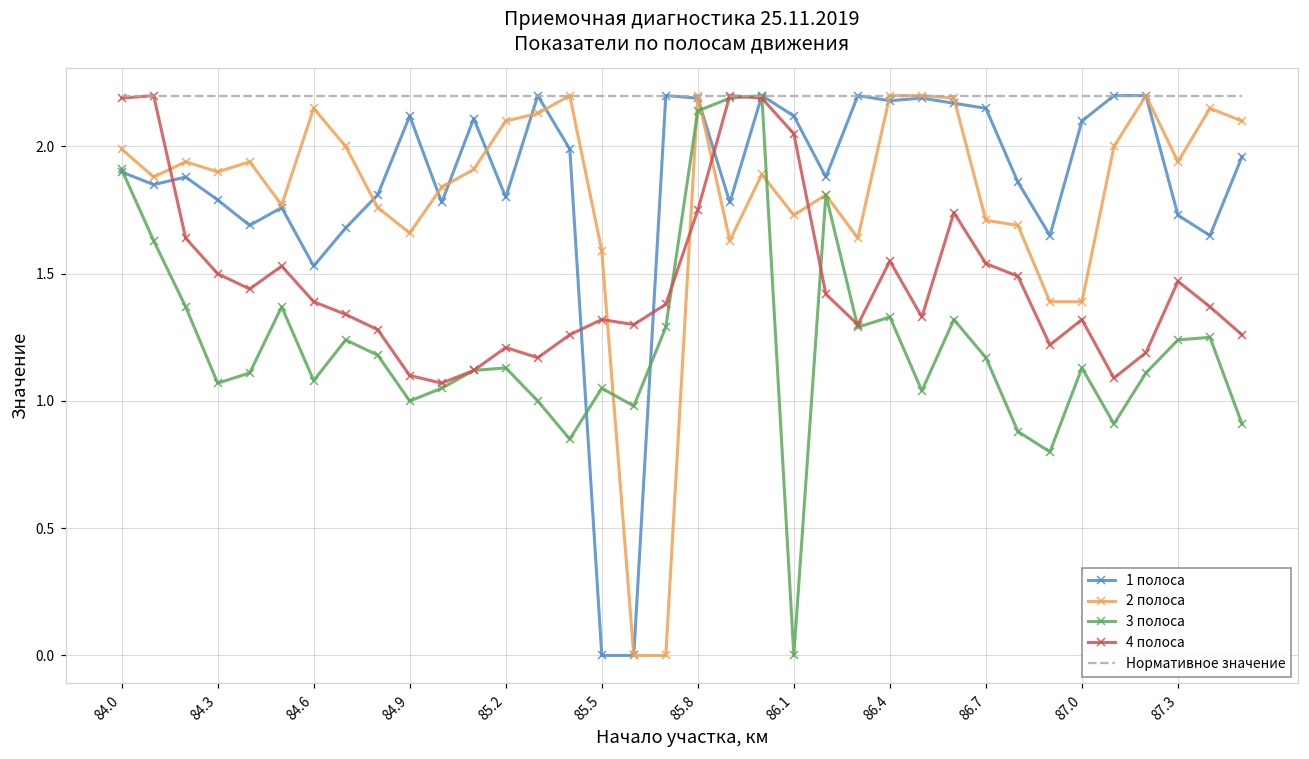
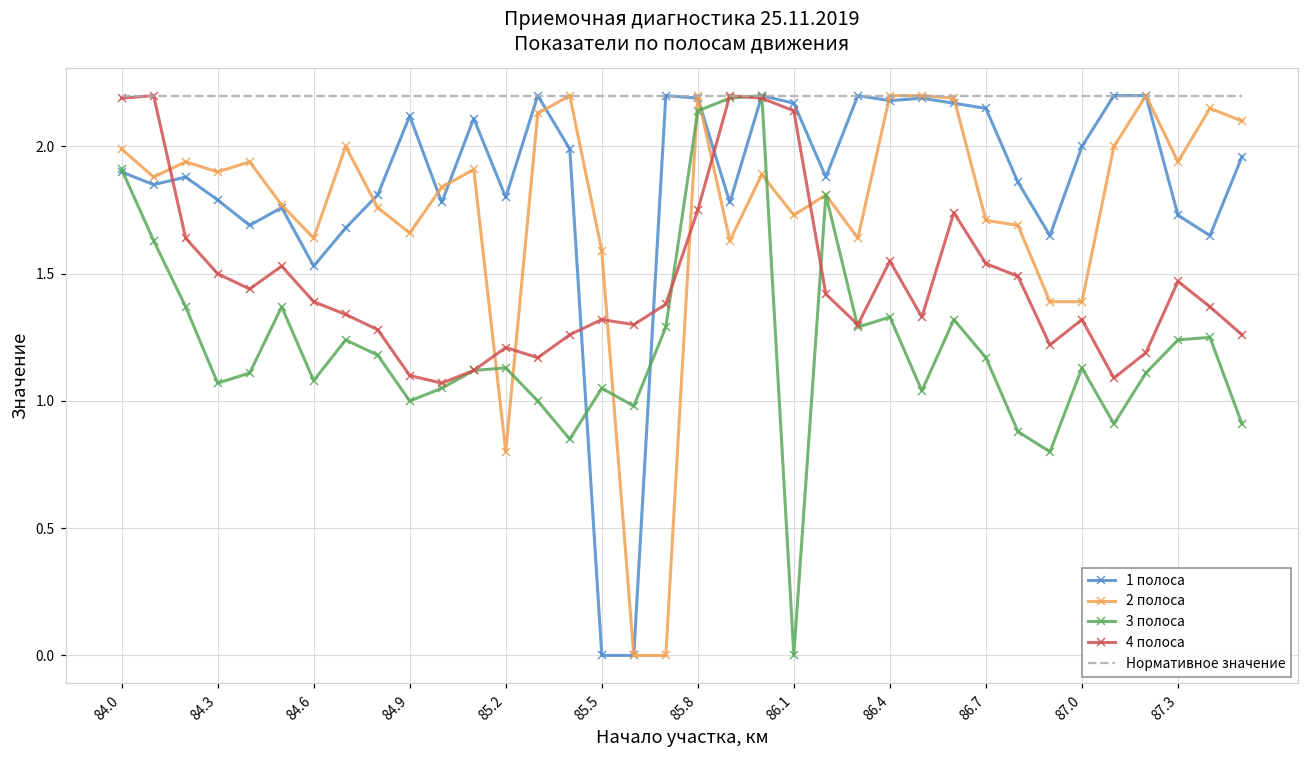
2 полоса, 84.6: 2.15 -> 1.64
2 полоса, 85.2: 2.1 -> 0.8
1 полоса, 86.1: 2.12 -> 2.17
4 полоса, 86.1: 2.05 -> 2.14
1 полоса, 87.0: 2.1 -> 2.0
